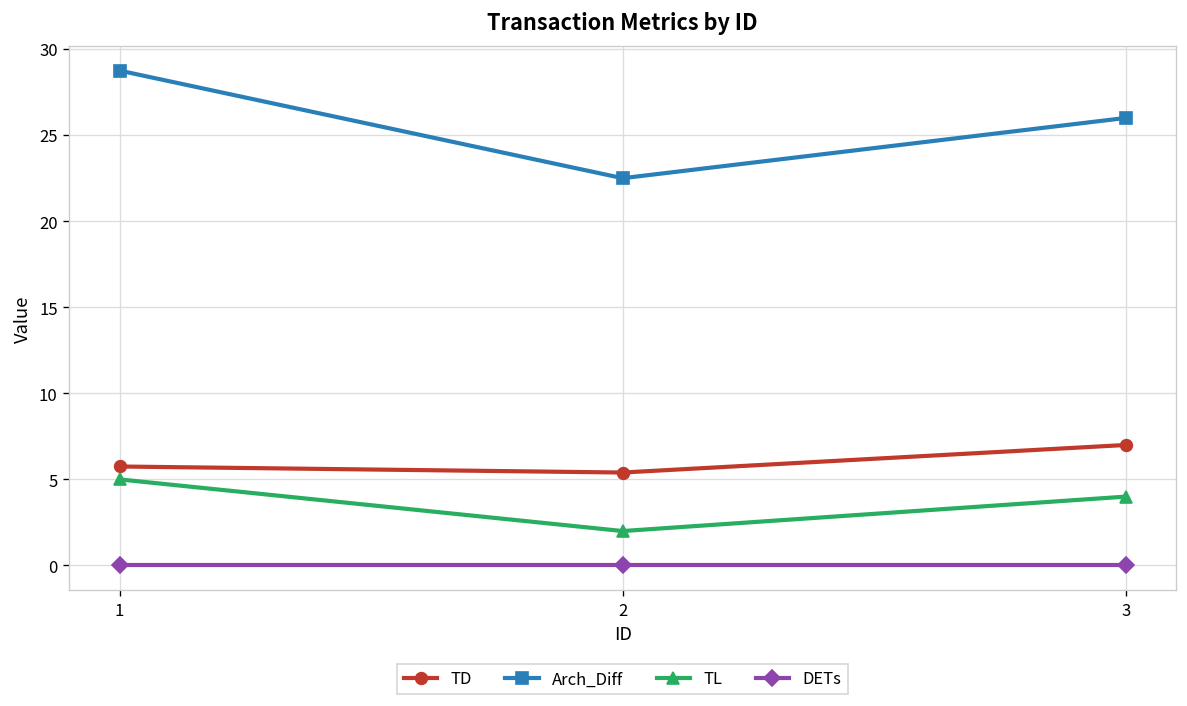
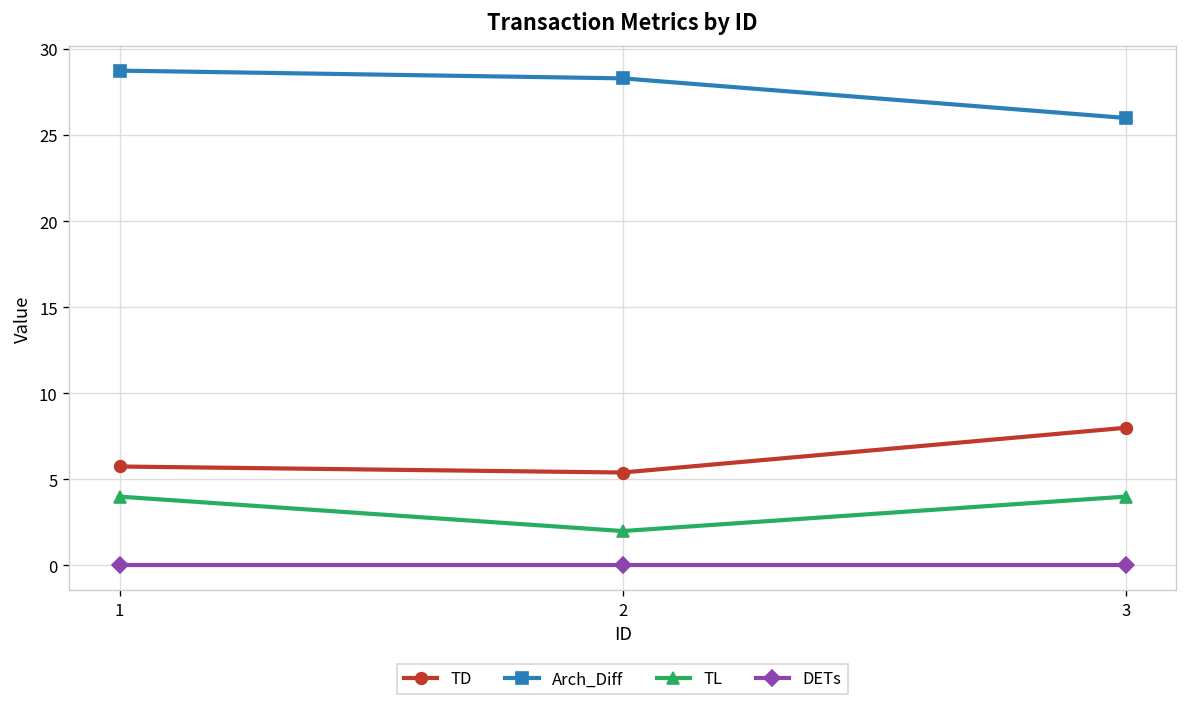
TL, 1: 5 -> 4
Arch_Diff, 2: 22.5 -> 28.3
TD, 3: 7 -> 8
